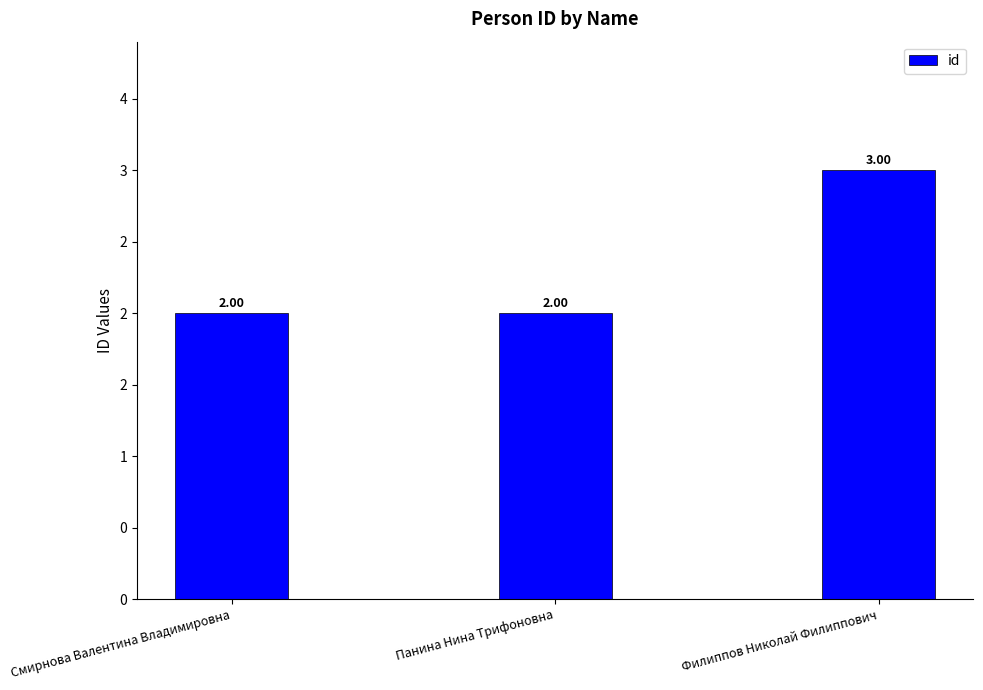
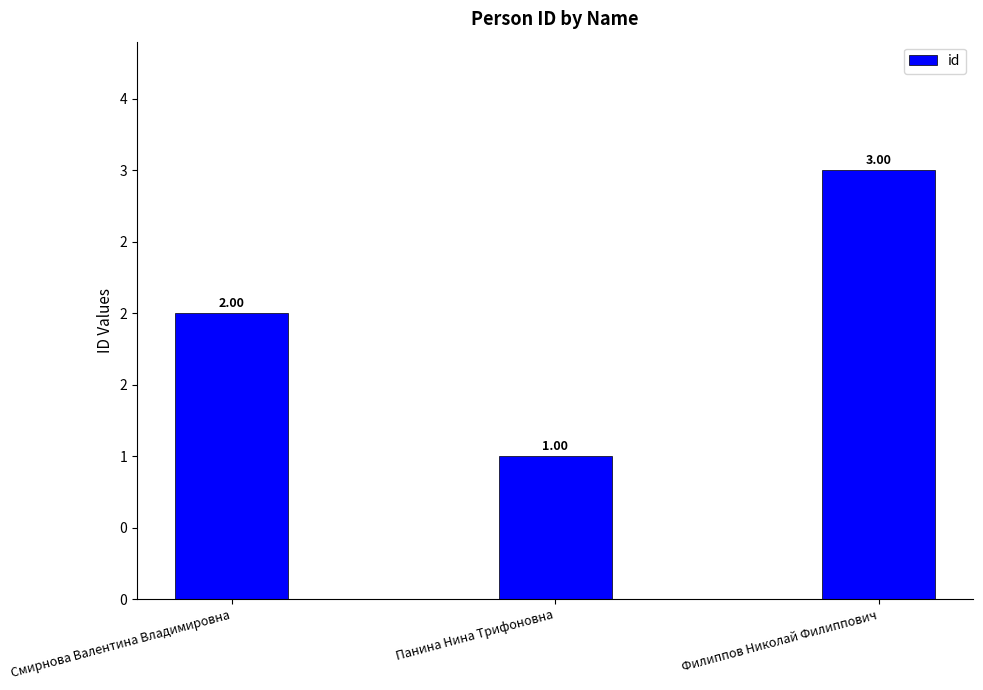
Панина Нина Трифоновна: 2.00 -> 1.00
